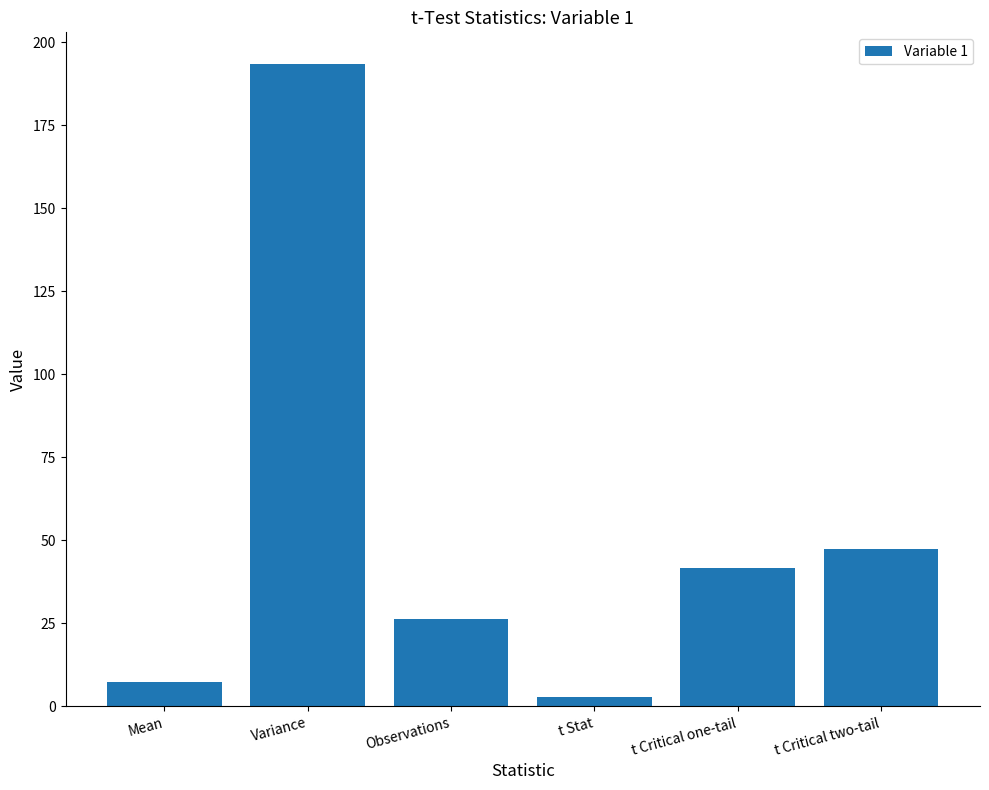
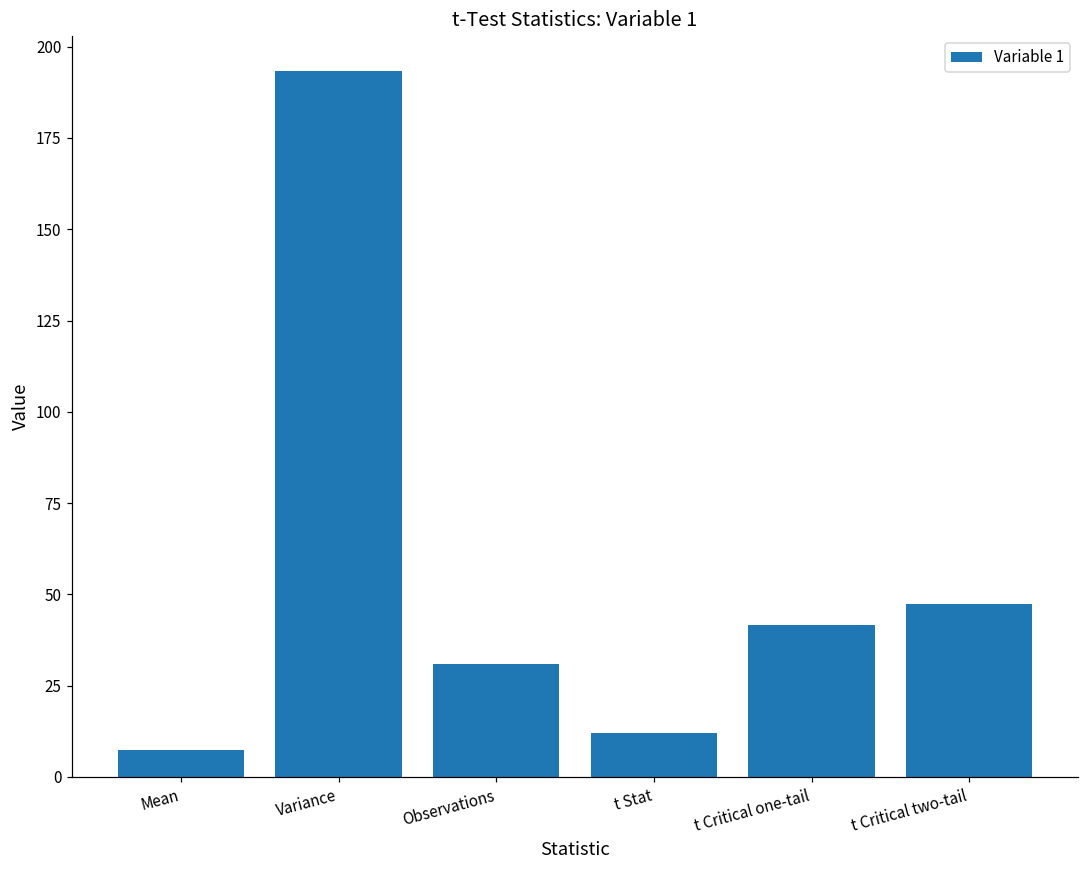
Observations: 26 -> 31
t Stat: 3 -> 12
